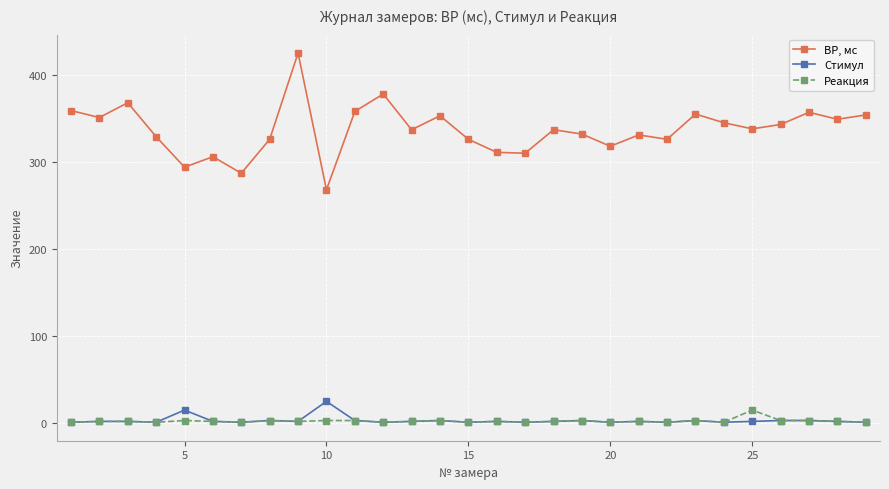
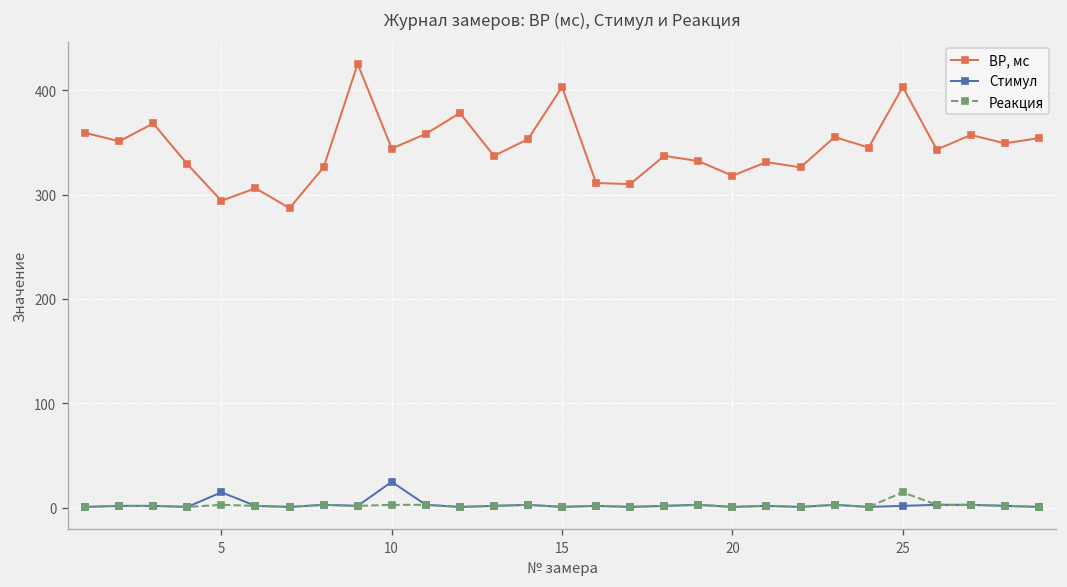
ВР, мс, 10: 270 -> 340
ВР, мс, 15: 330 -> 400
ВР, мс, 25: 340 -> 400
